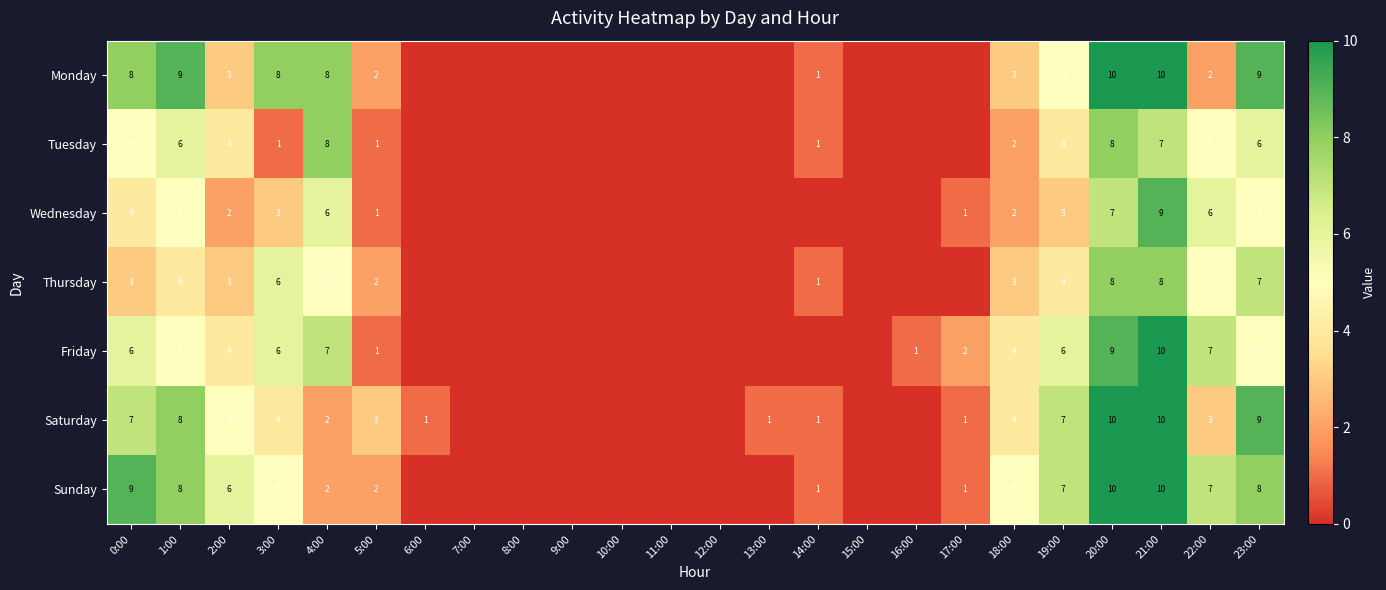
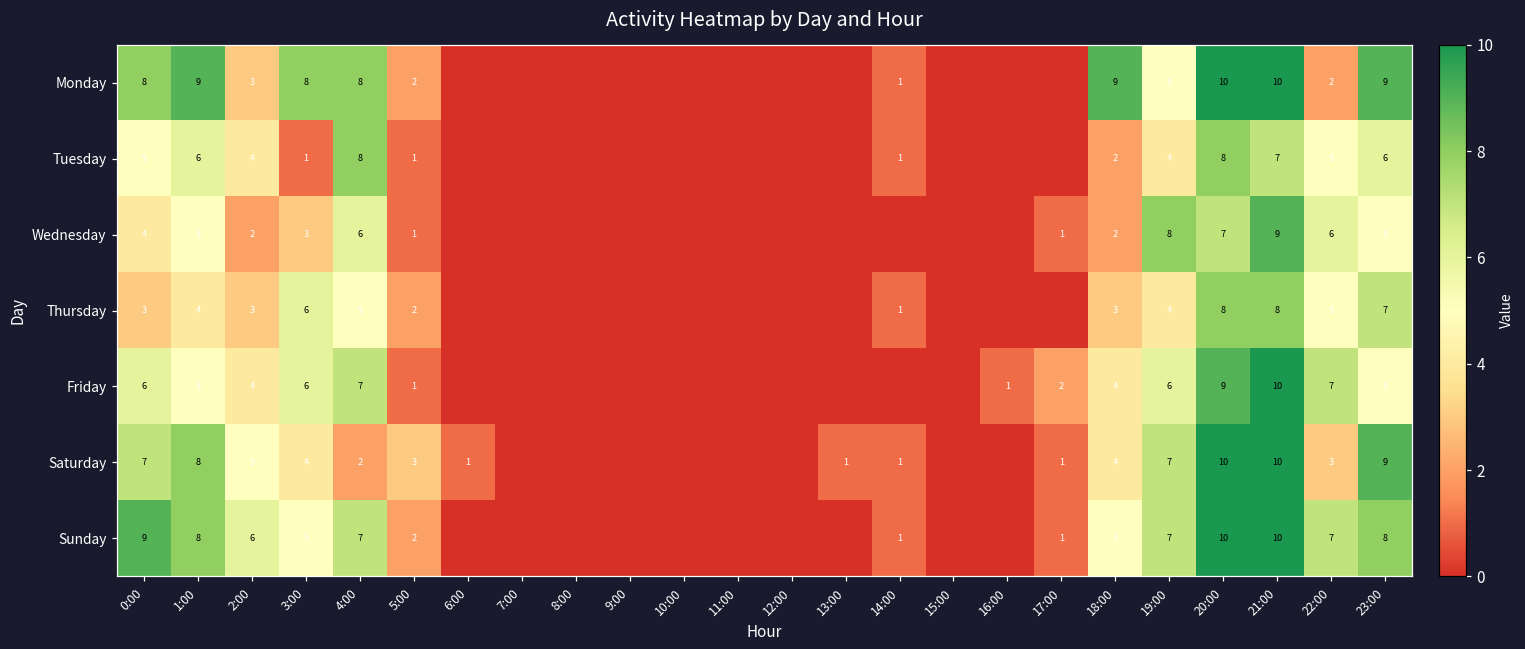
Monday, 18:00: 3 -> 9
Wednesday, 19:00: 3 -> 8
Sunday, 4:00: 2 -> 7
